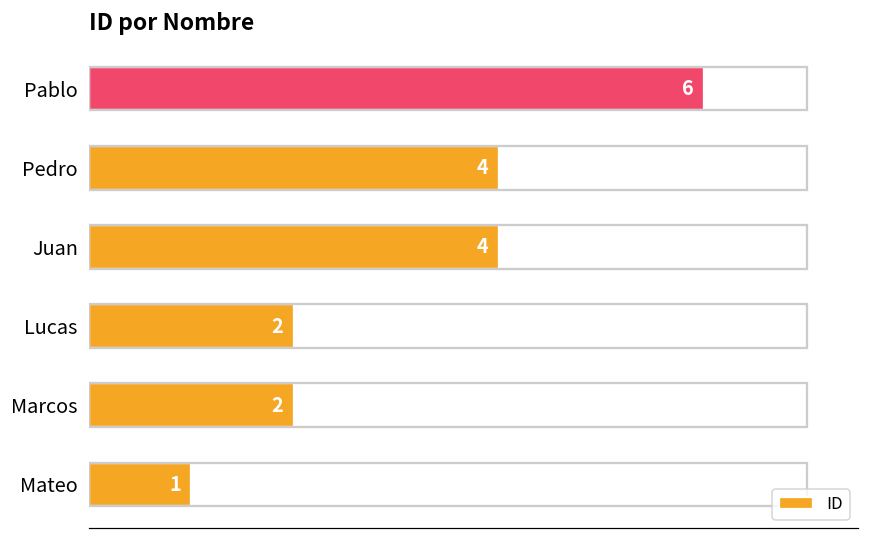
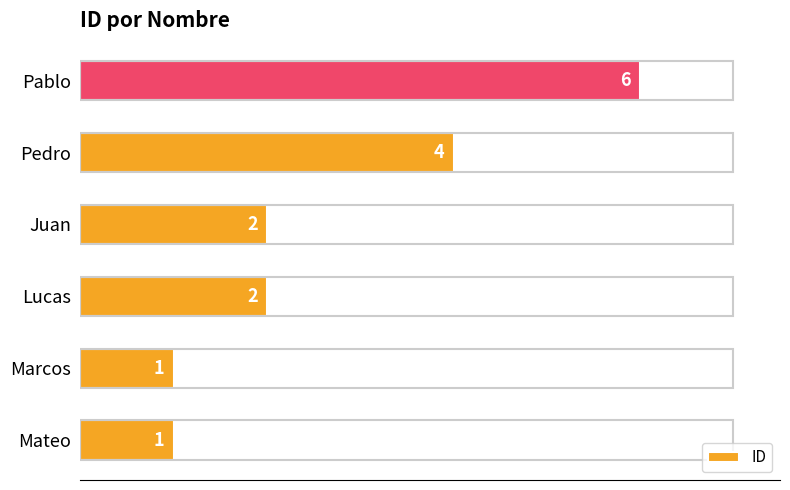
Juan: 4 -> 2
Marcos: 2 -> 1
